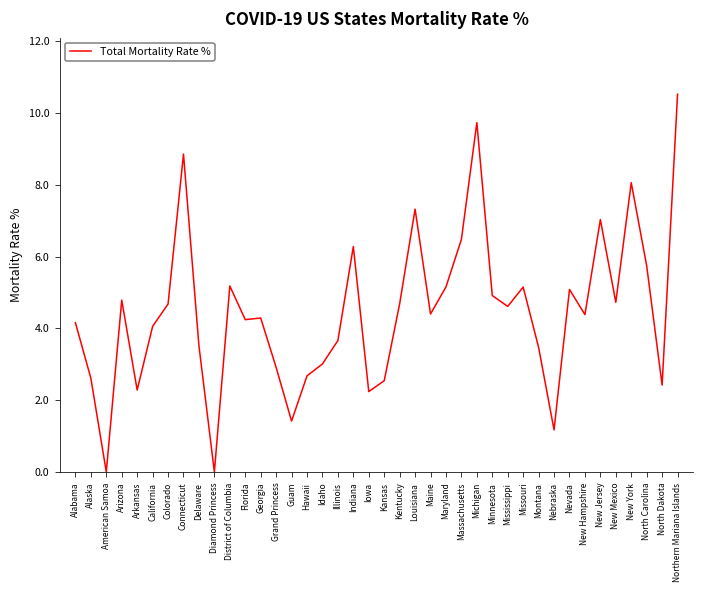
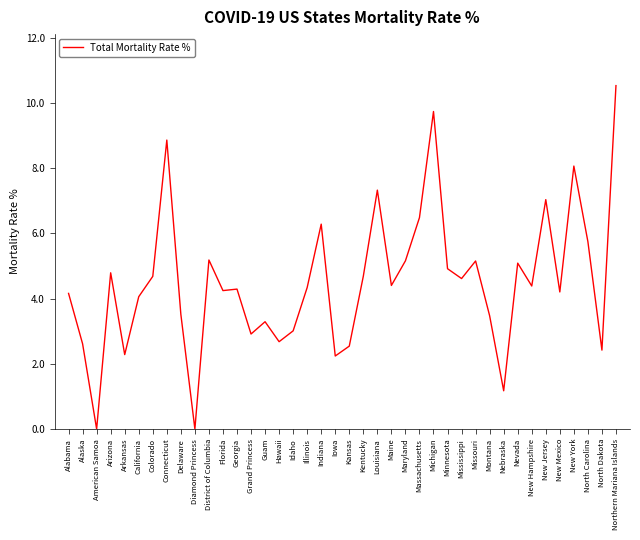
Guam: 1.4 -> 3.3
Illinois: 3.7 -> 4.3
New Mexico: 4.7 -> 4.2
